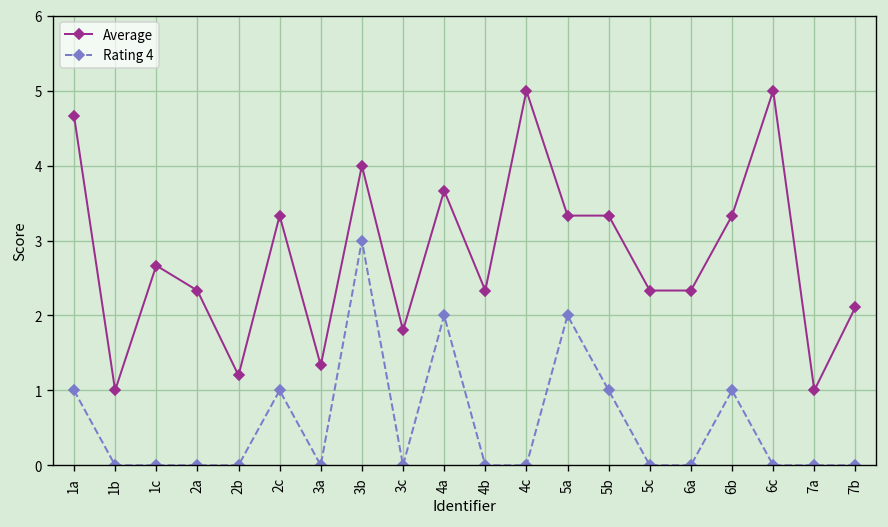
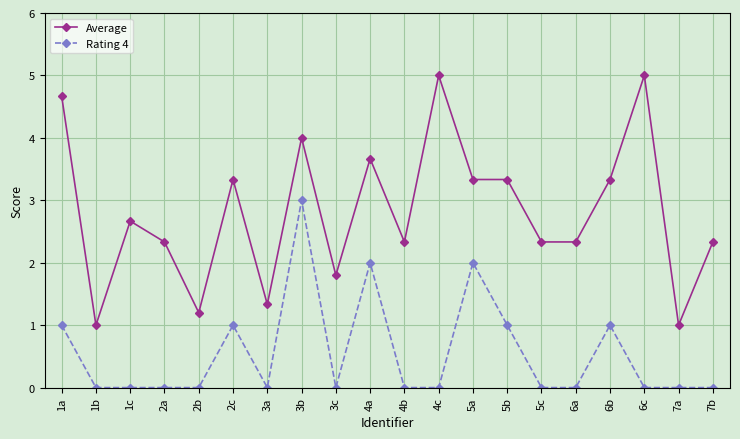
Average, 7b: 2.1 -> 2.3
